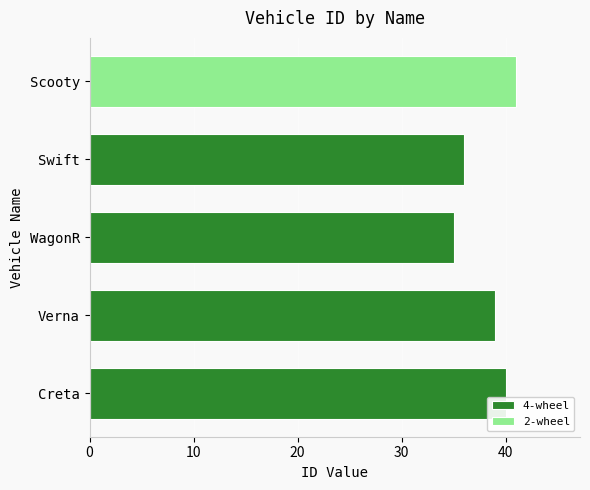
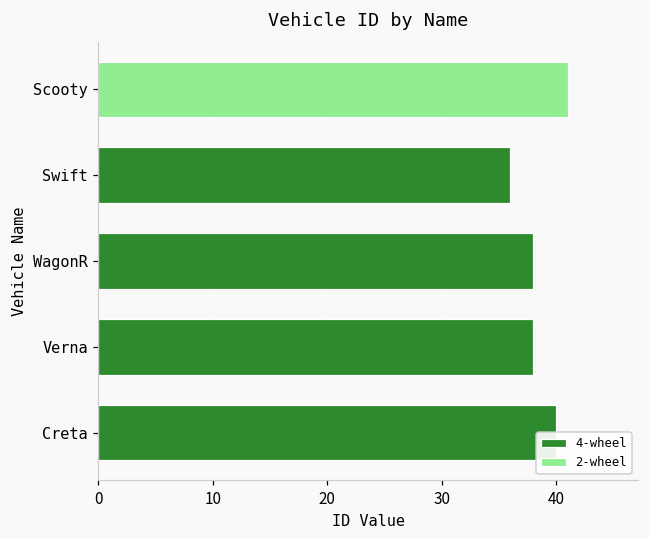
4-wheel, WagonR: 35 -> 38
4-wheel, Verna: 39 -> 38
